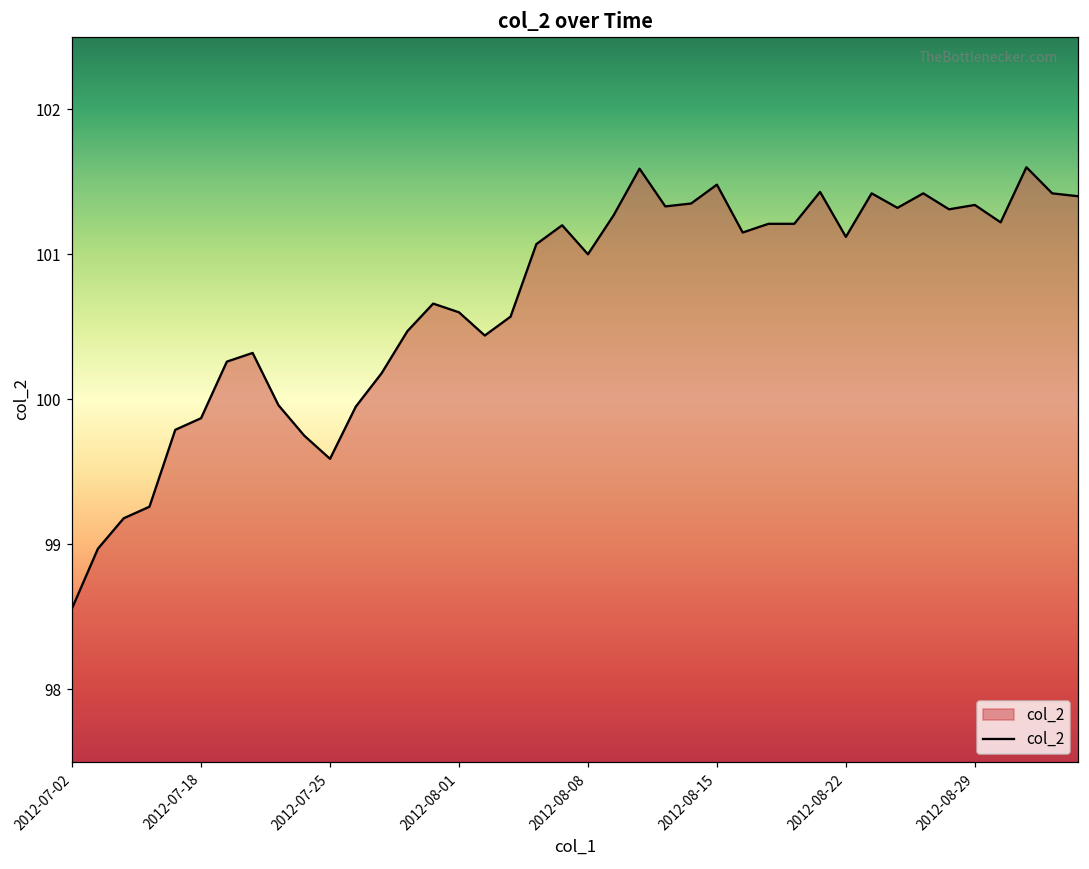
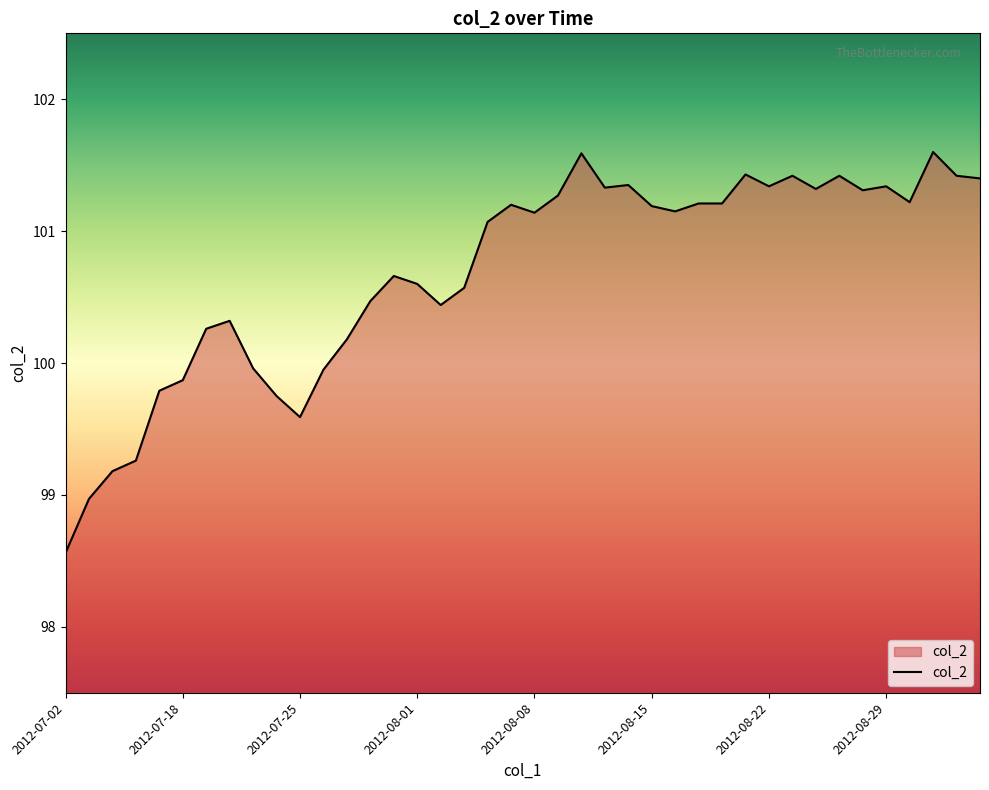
2012-08-08: 101.00 -> 101.14
2012-08-15: 101.48 -> 101.19
2012-08-22: 101.12 -> 101.34
